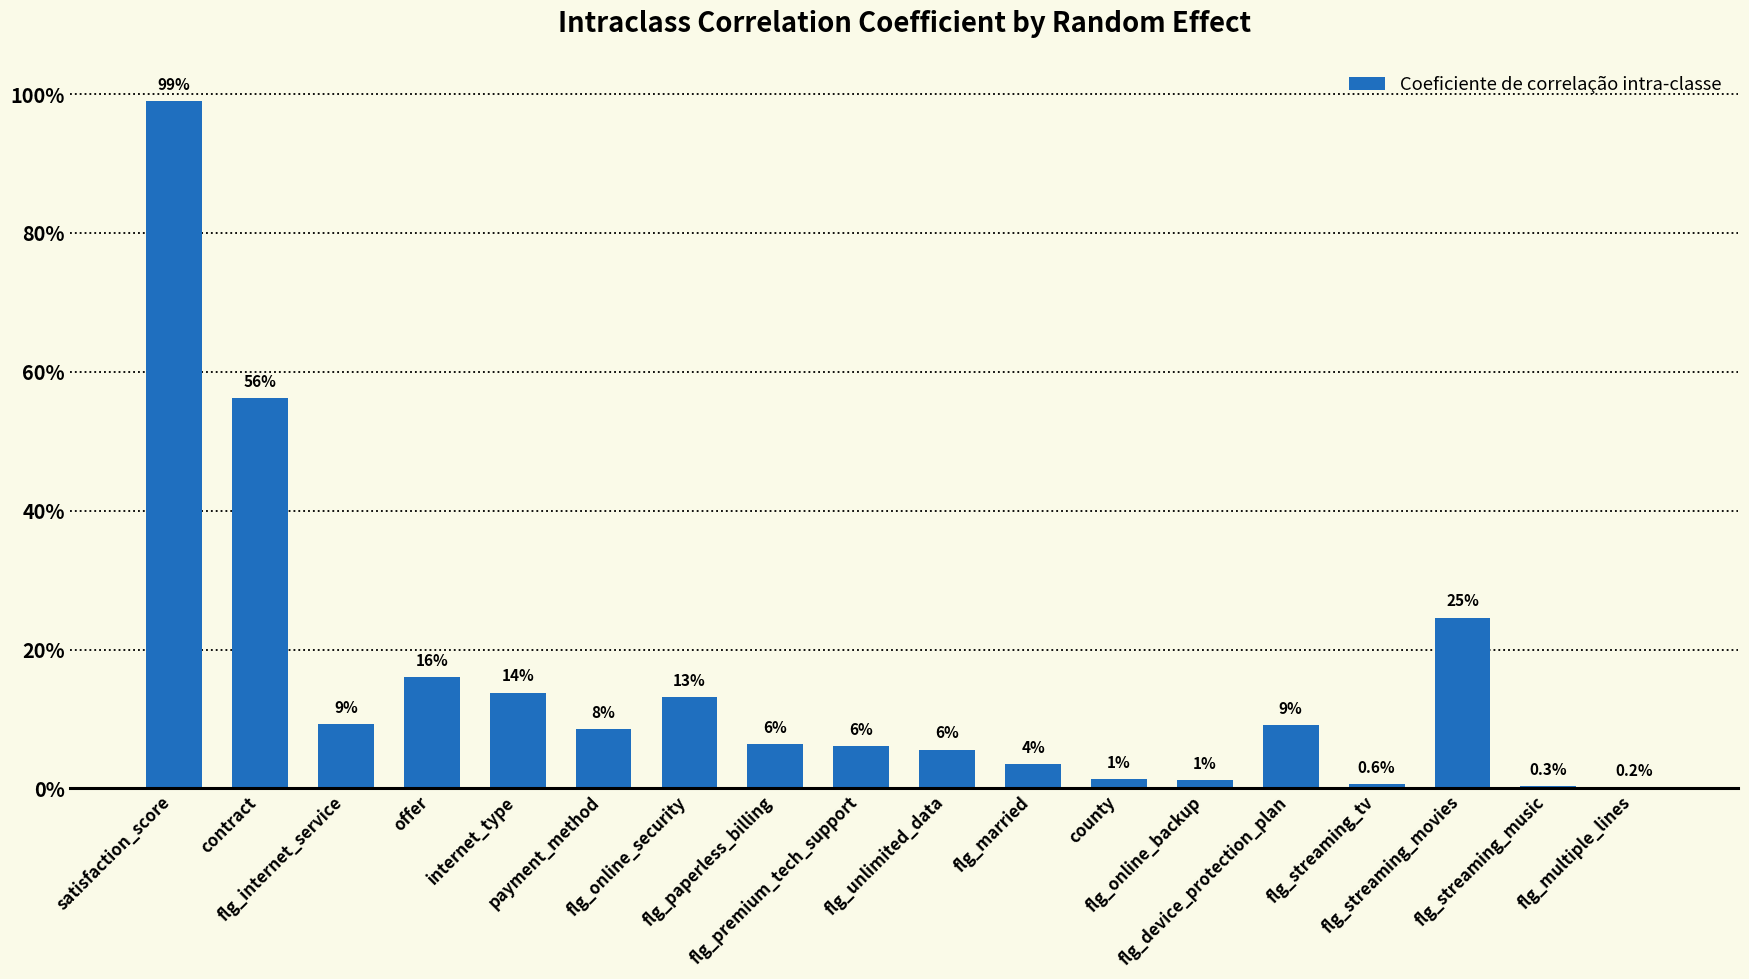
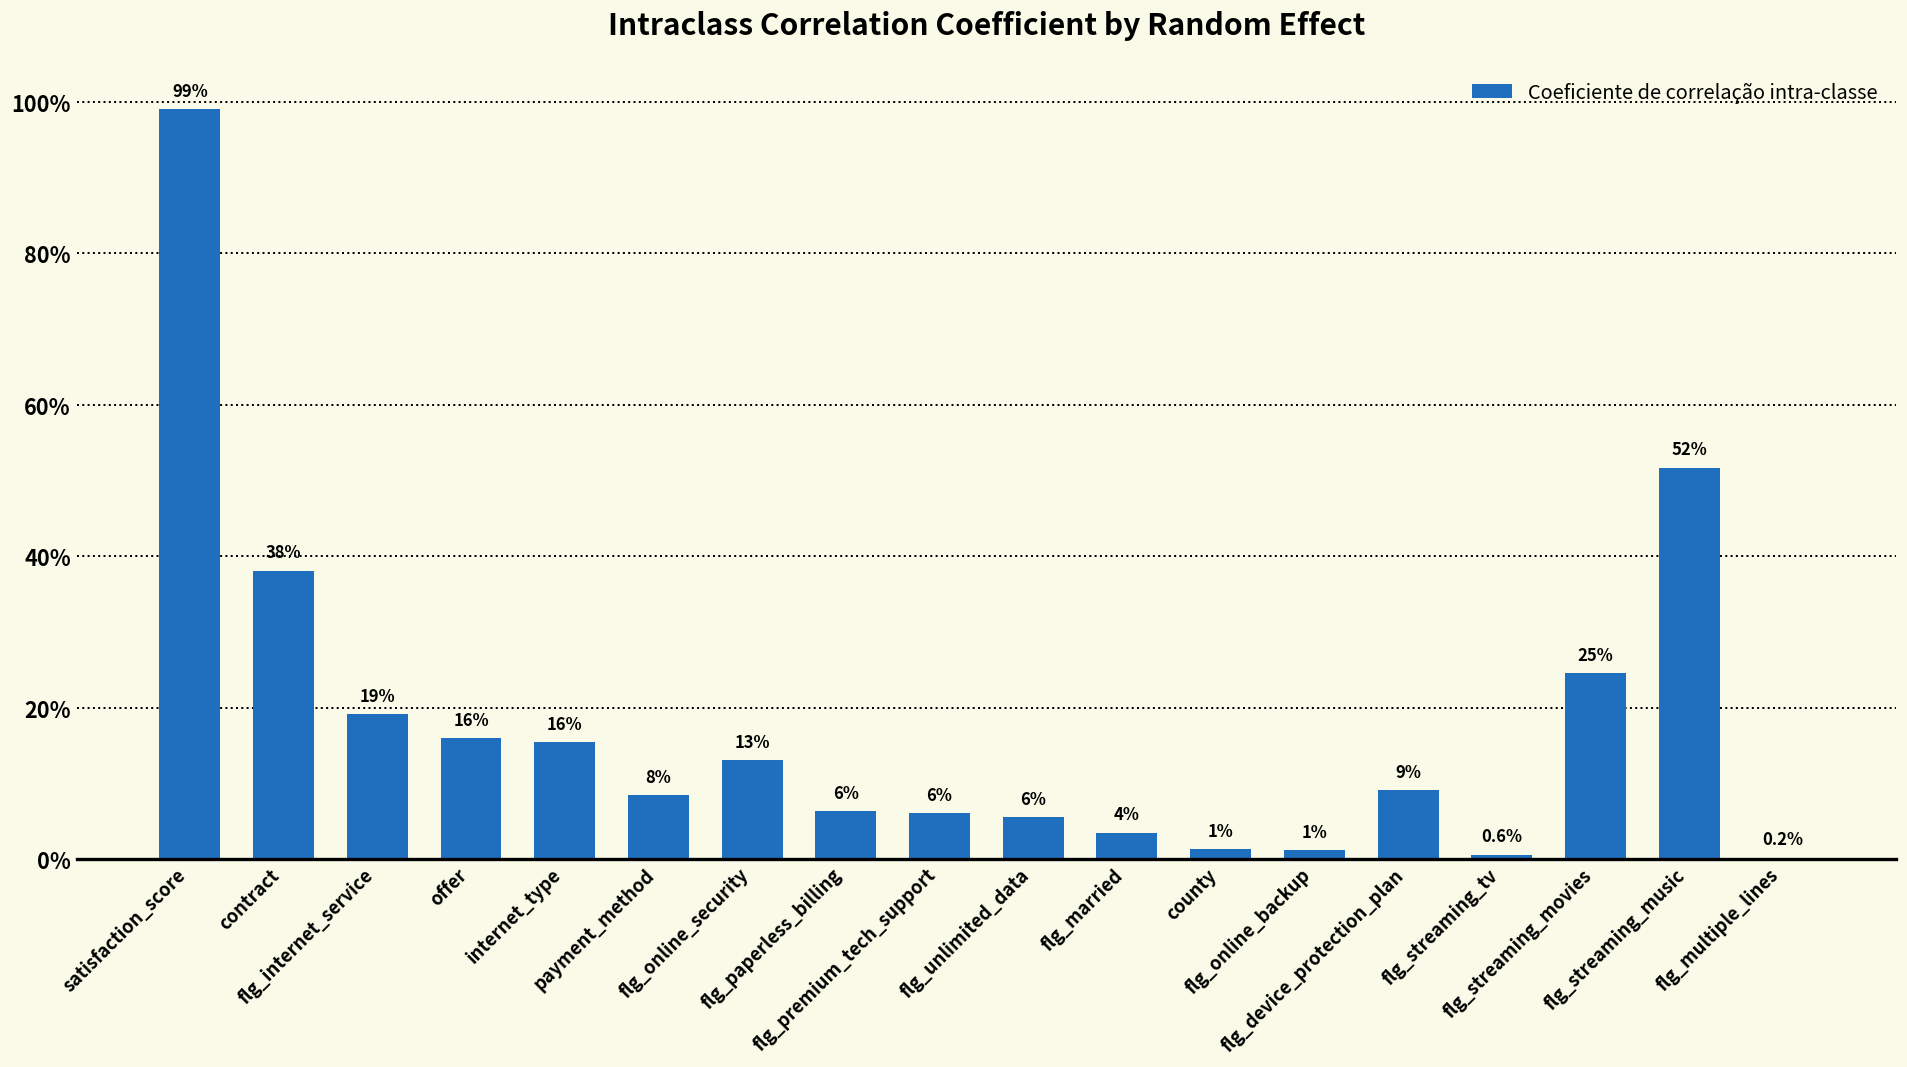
contract: 56% -> 38%
flg_internet_service: 9% -> 19%
internet_type: 14% -> 16%
flg_streaming_music: 0.3% -> 52%
